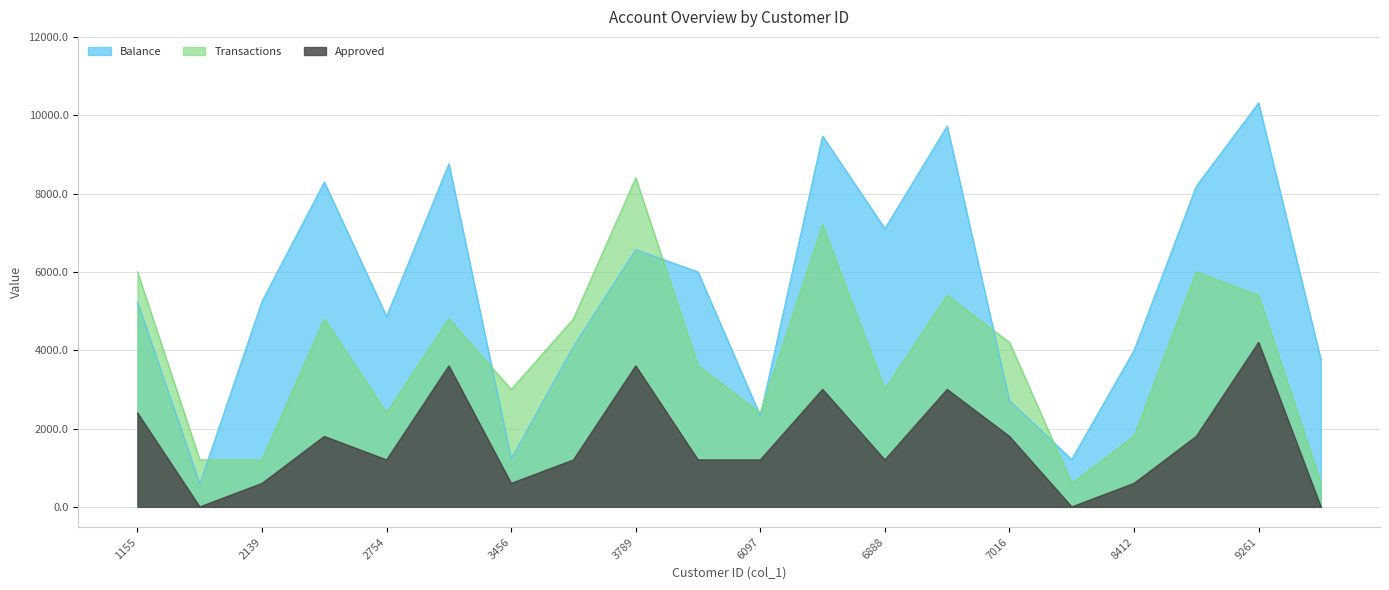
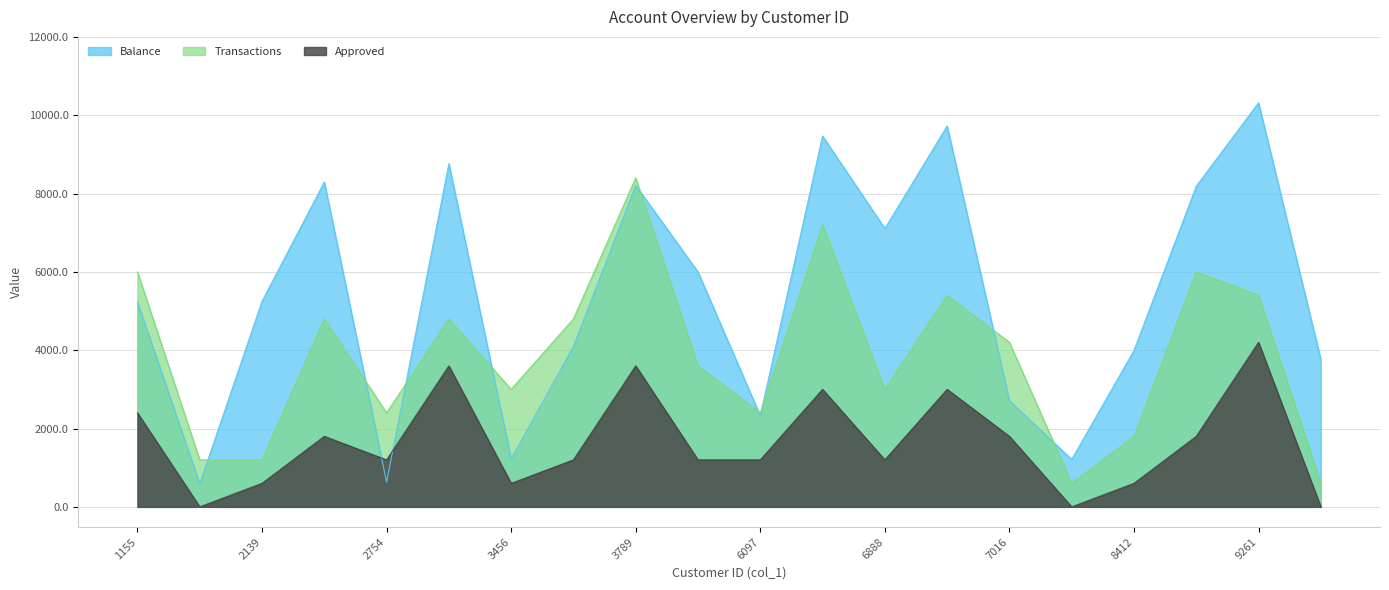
Balance, 2754: 4900 -> 600
Balance, 3789: 6600 -> 8200
